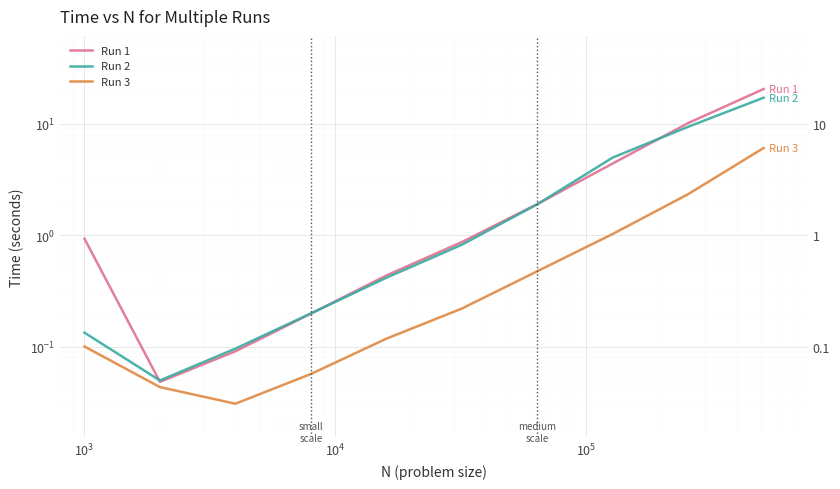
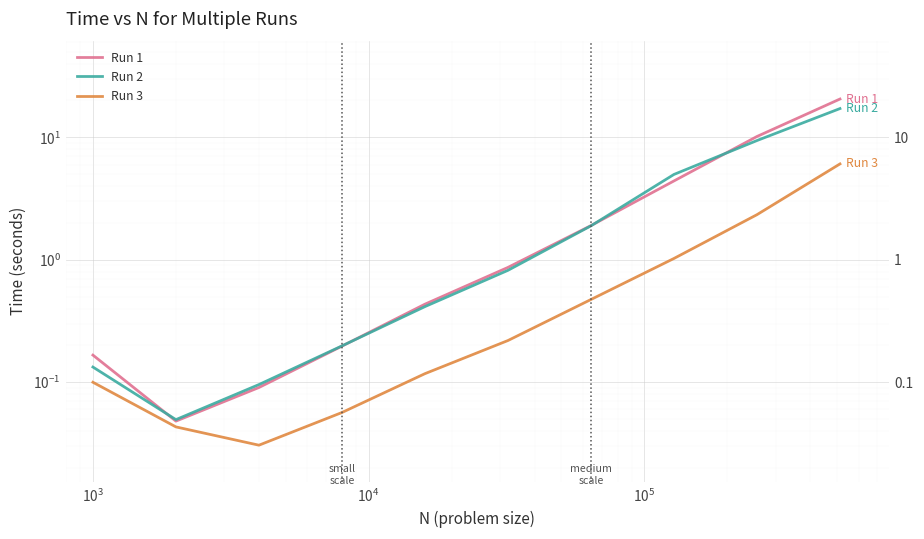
Run 1, 10^3: 0.9 -> 0.17
